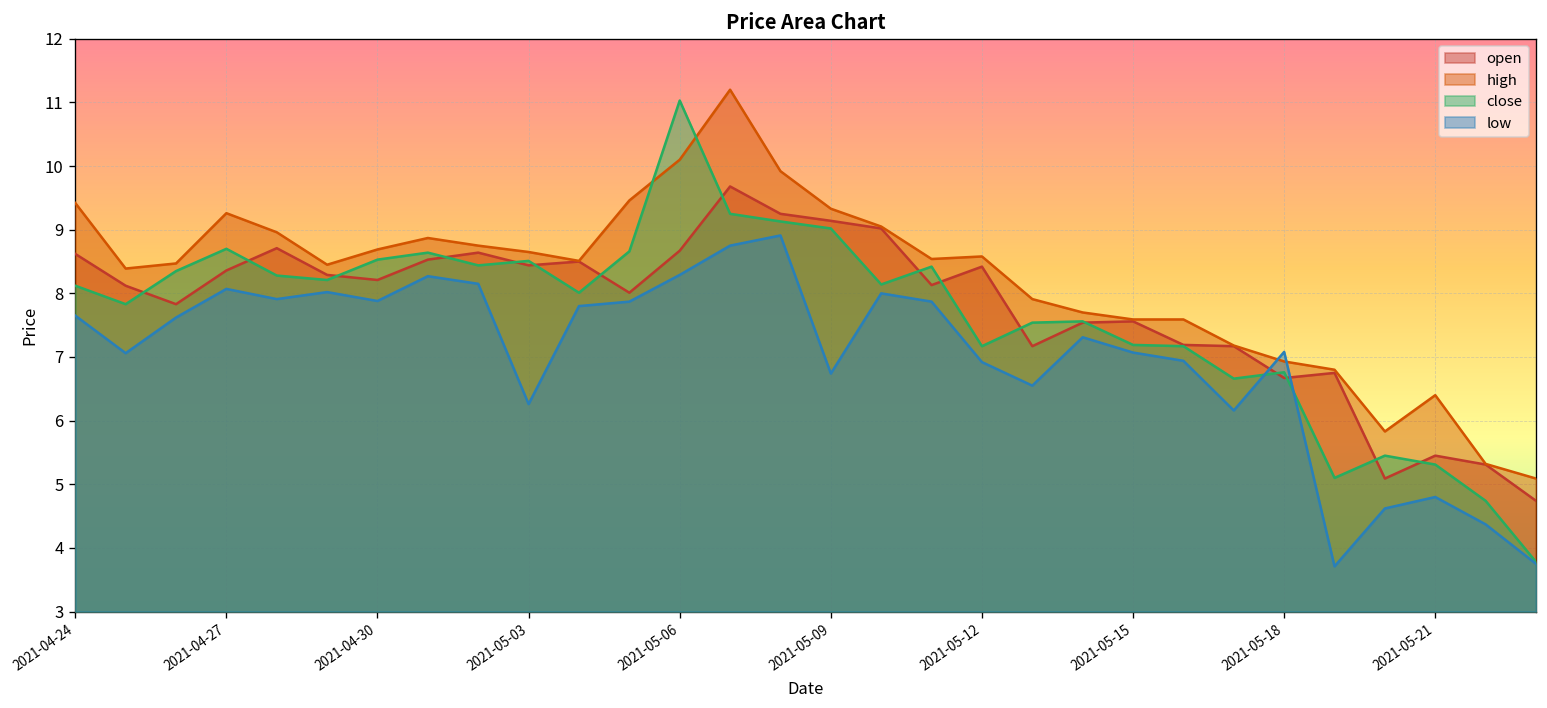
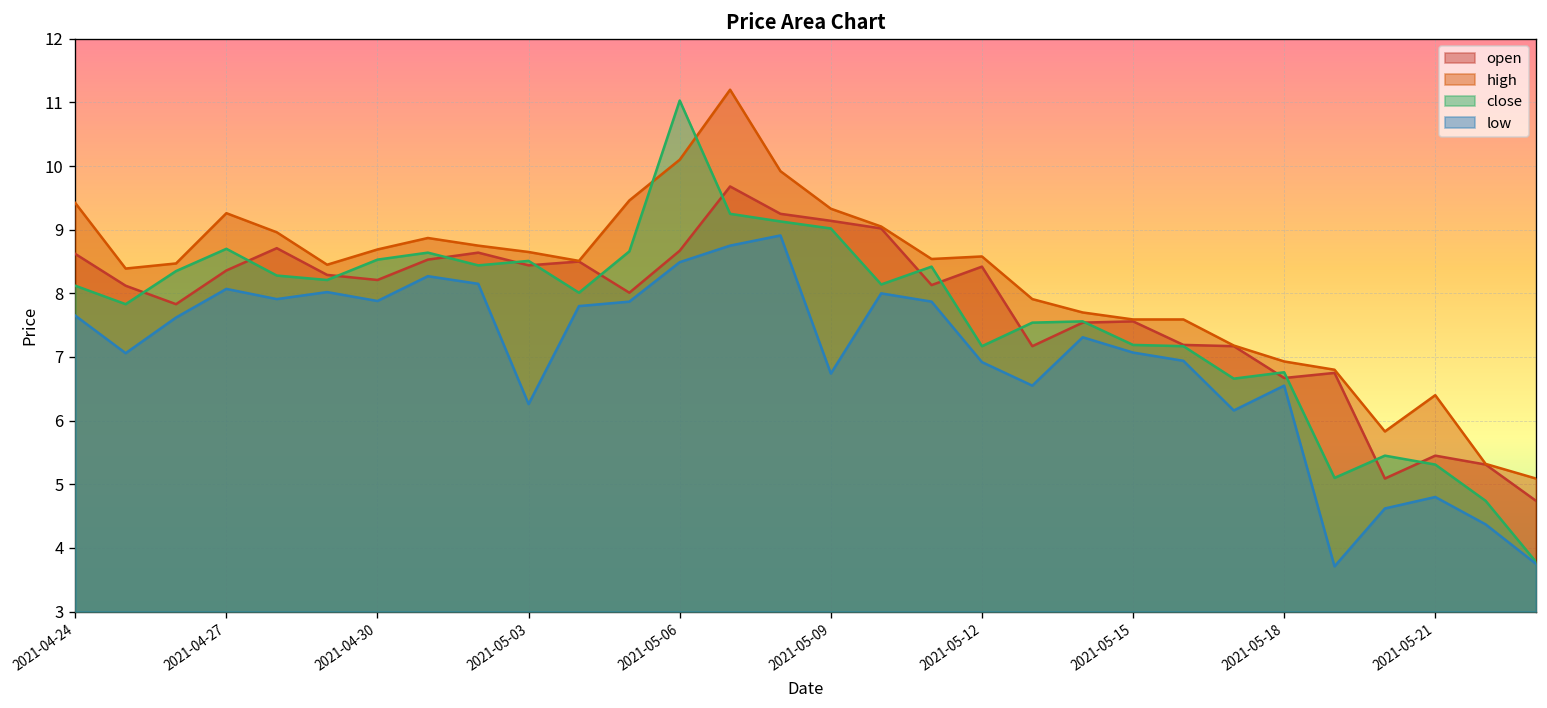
low, 2021-05-06: 8.3 -> 8.5
low, 2021-05-18: 7.1 -> 6.6
